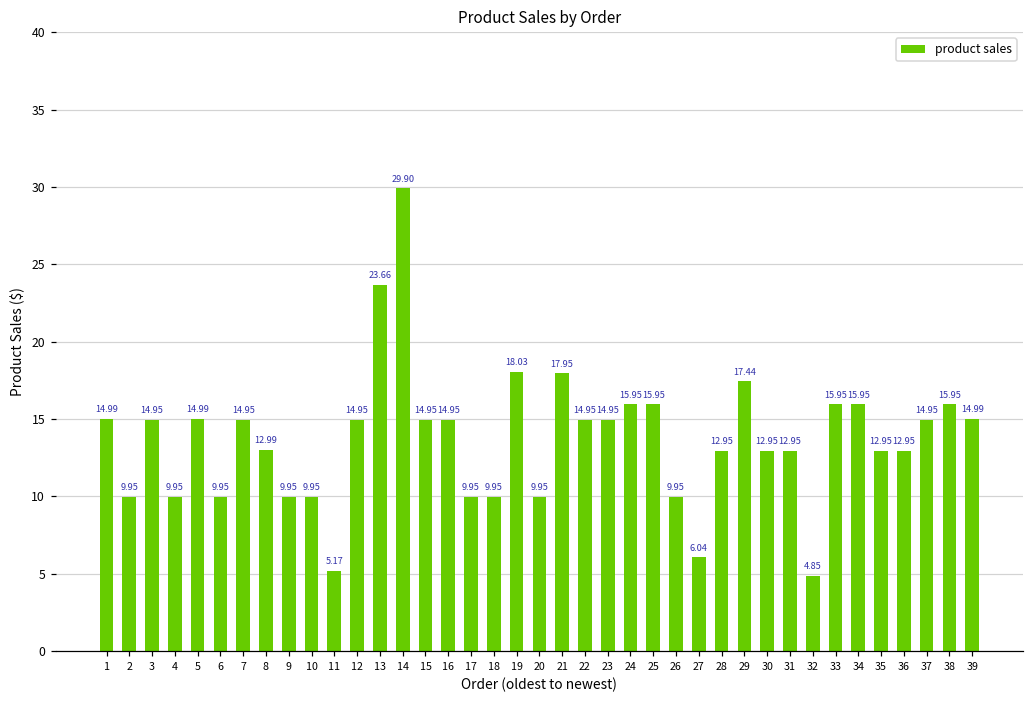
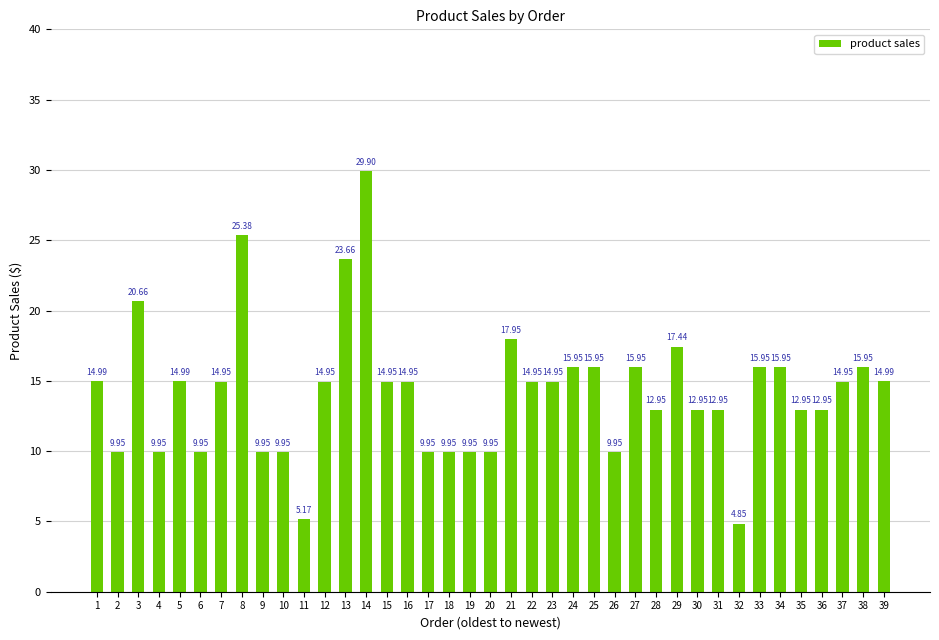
3: 14.95 -> 20.66
8: 12.99 -> 25.38
19: 18.03 -> 9.95
27: 6.04 -> 15.95
